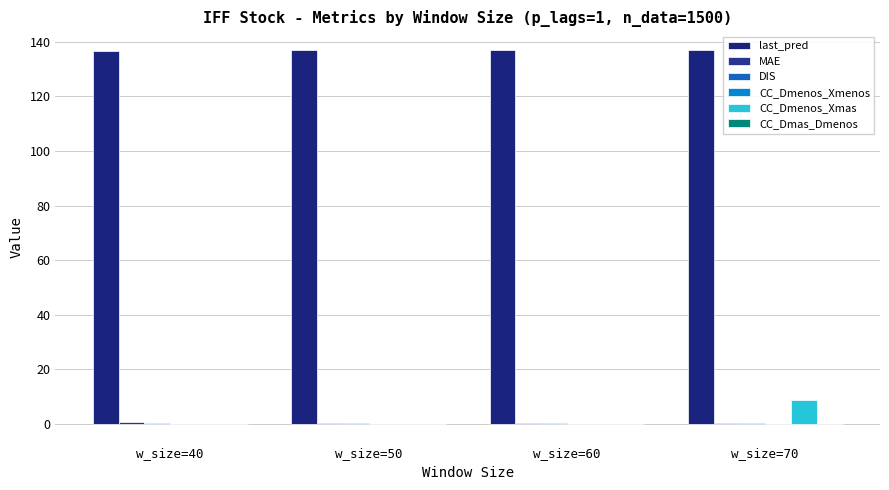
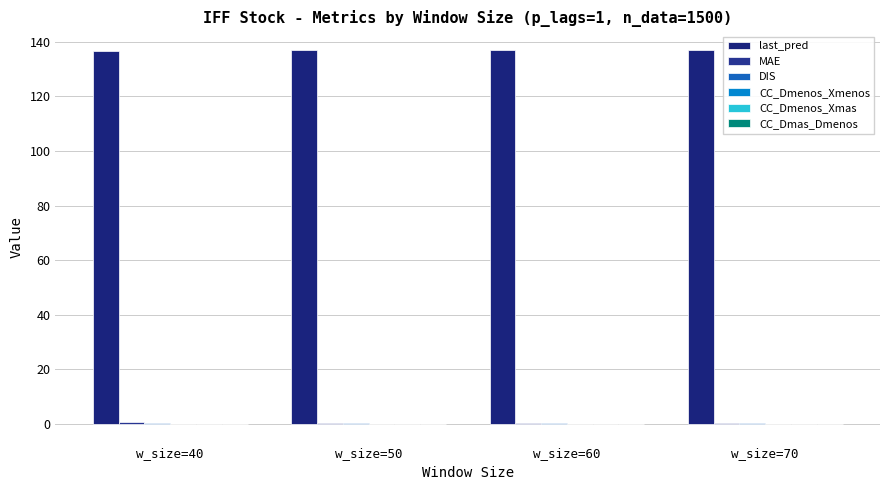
CC_Dmenos_Xmas, w_size=70: 9 -> 0
